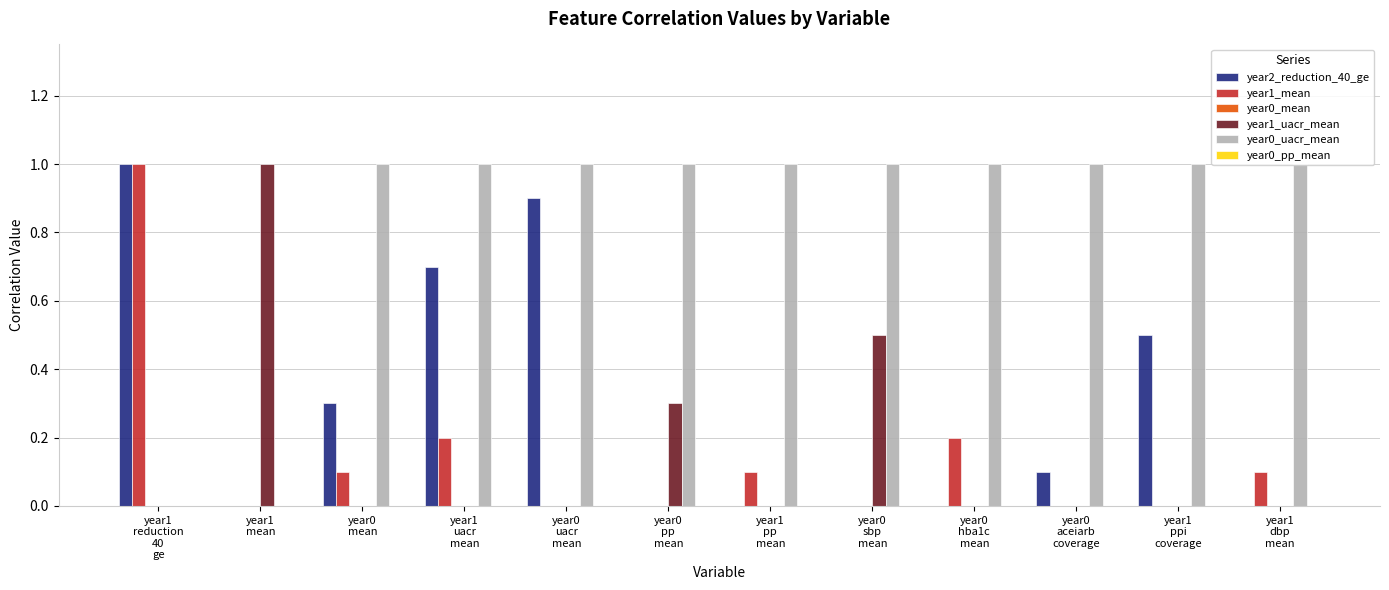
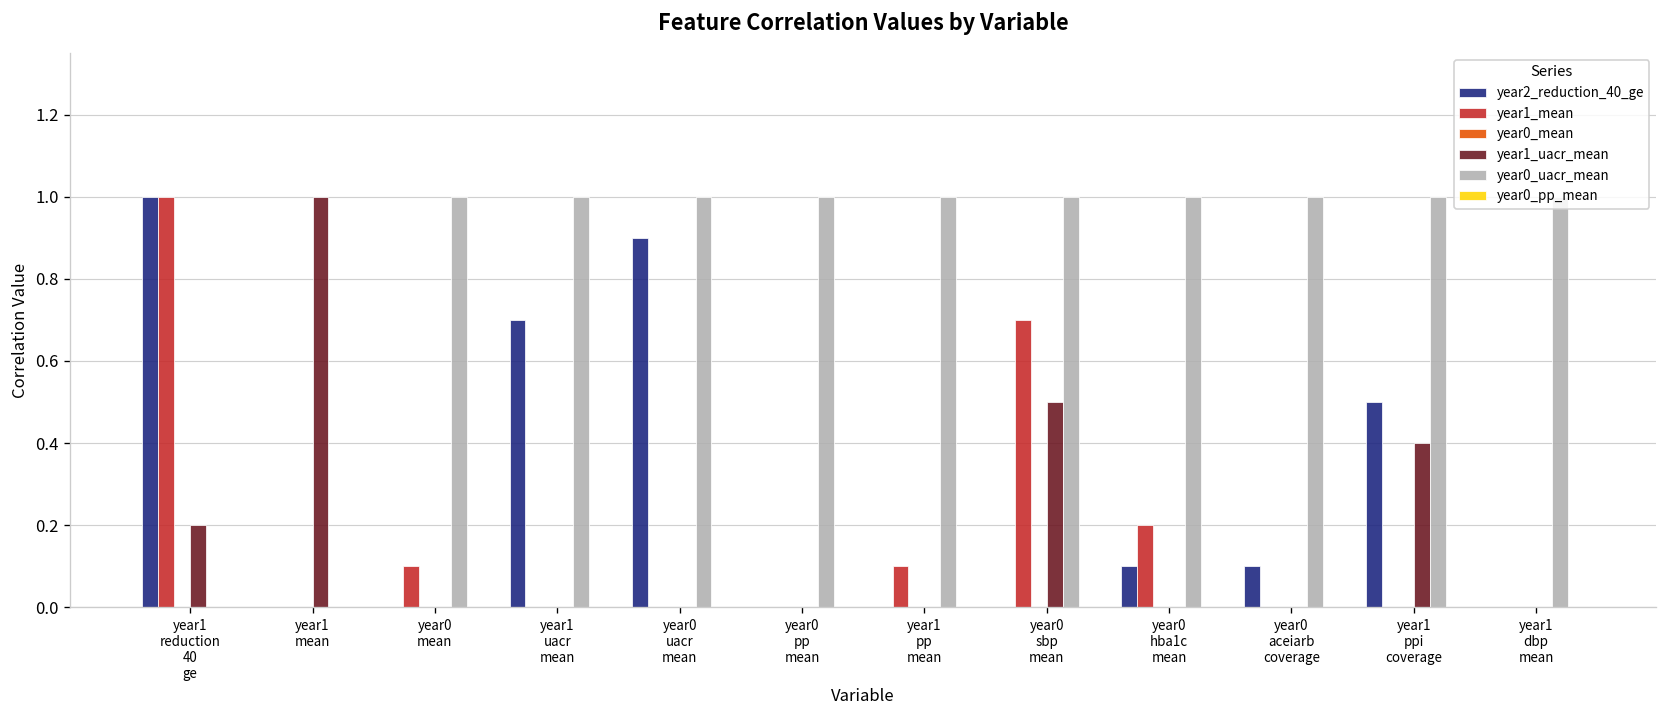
year1_uacr_mean, year1 reduction 40 ge: 0.0 -> 0.2
year2_reduction_40_ge, year0 mean: 0.3 -> 0.0
year1_mean, year1 uacr mean: 0.2 -> 0.0
year1_uacr_mean, year0 pp mean: 0.3 -> 0.0
year1_mean, year0 sbp mean: 0.0 -> 0.7
year2_reduction_40_ge, year0 hba1c mean: 0.0 -> 0.1
year1_uacr_mean, year1 ppi coverage: 0.0 -> 0.4
year1_mean, year1 dbp mean: 0.1 -> 0.0
